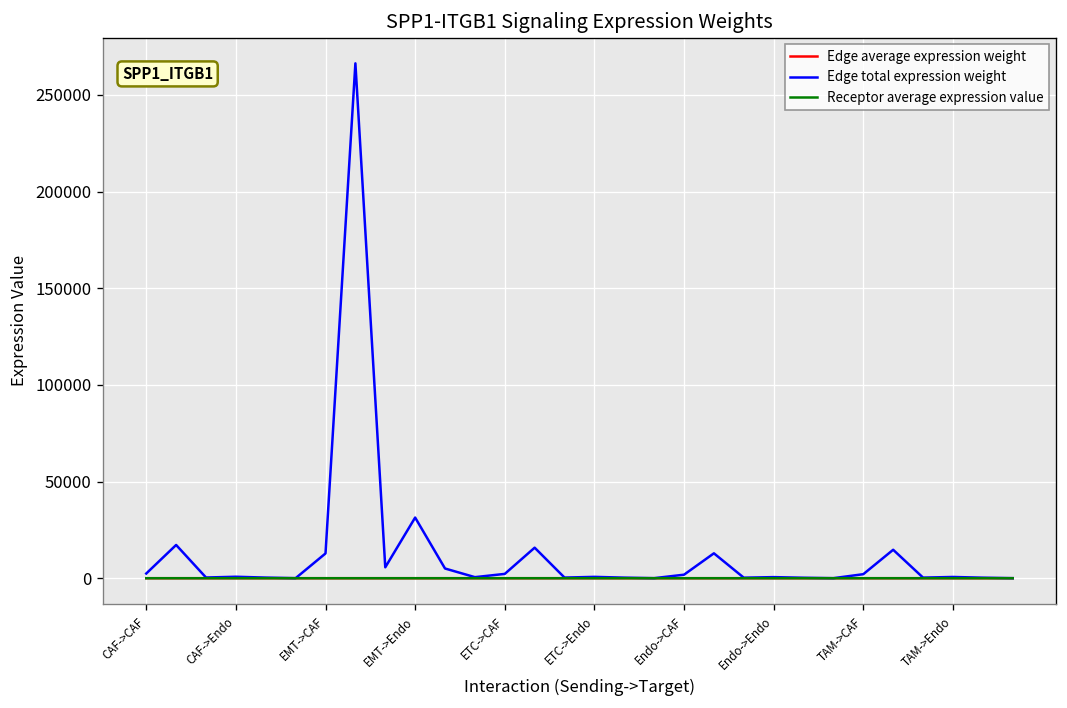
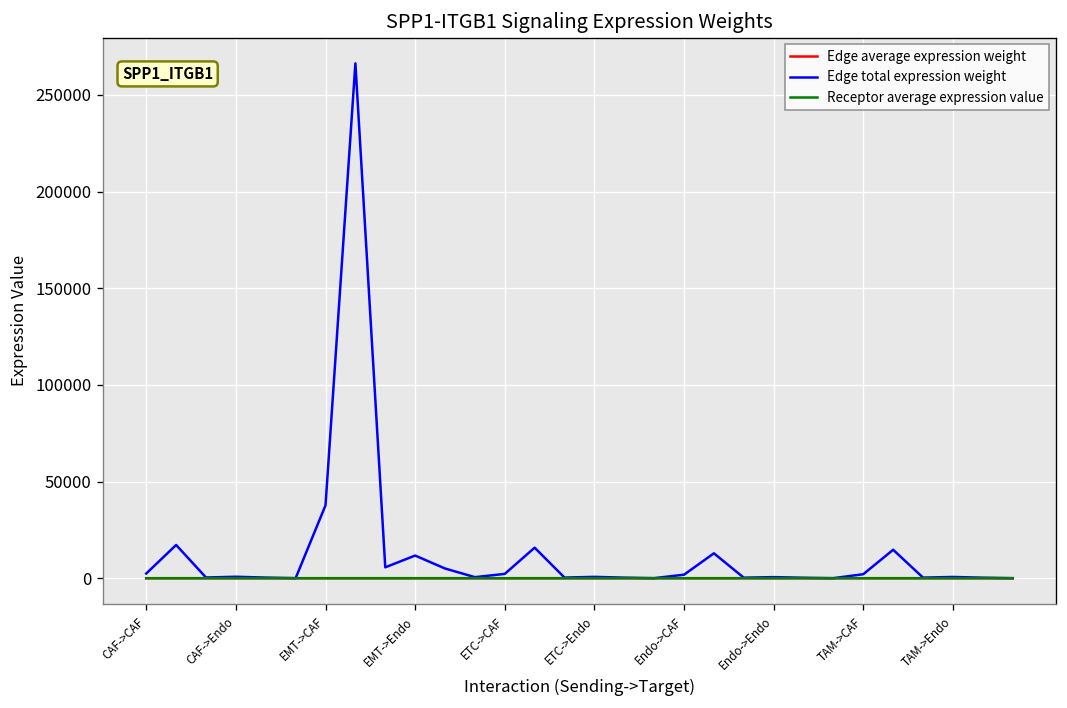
Edge total expression weight, EMT->CAF: 13000 -> 38000
Edge total expression weight, EMT->Endo: 31000 -> 12000
